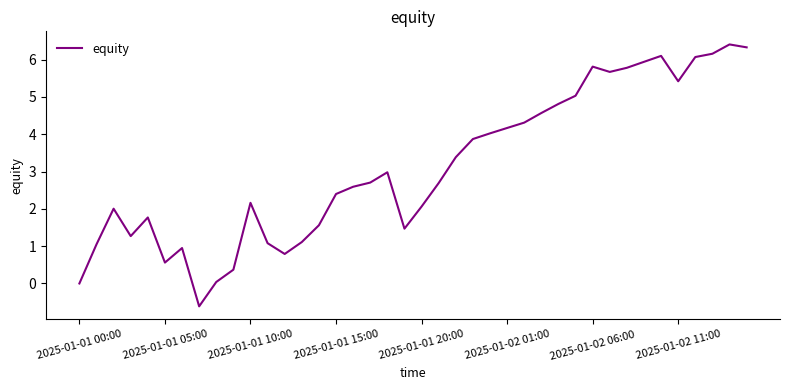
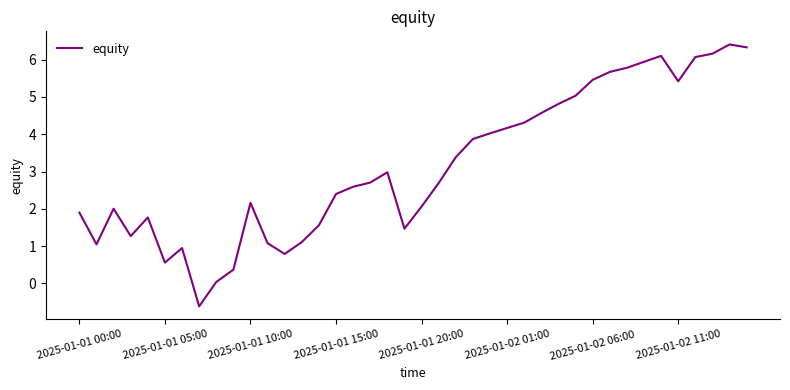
2025-01-01 00:00: 0.0 -> 1.9
2025-01-02 06:00: 5.8 -> 5.5
